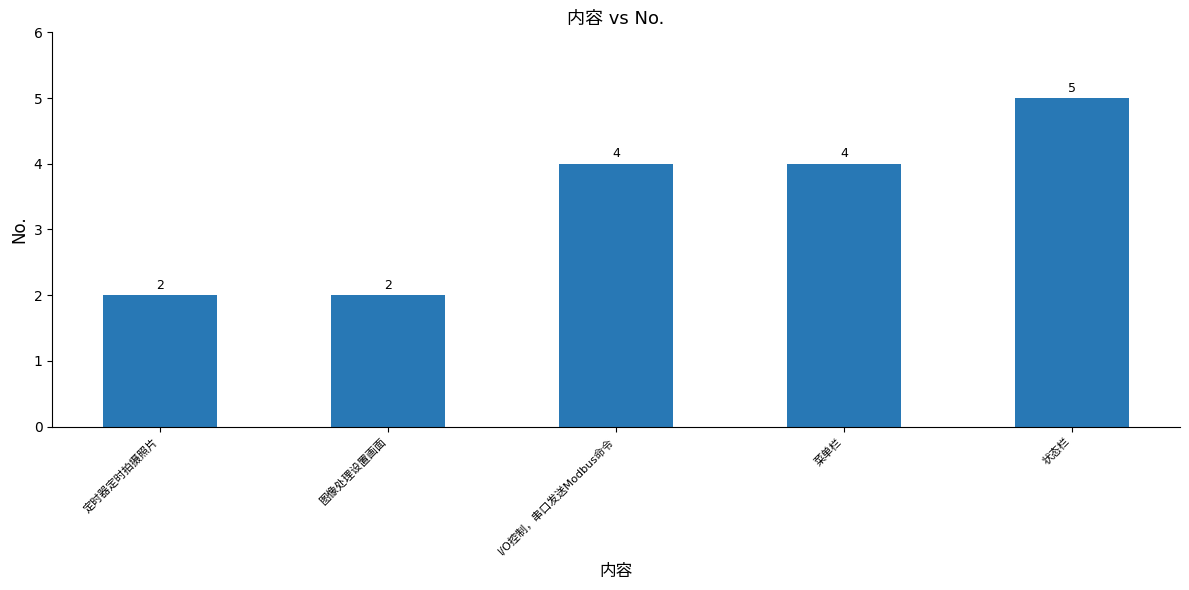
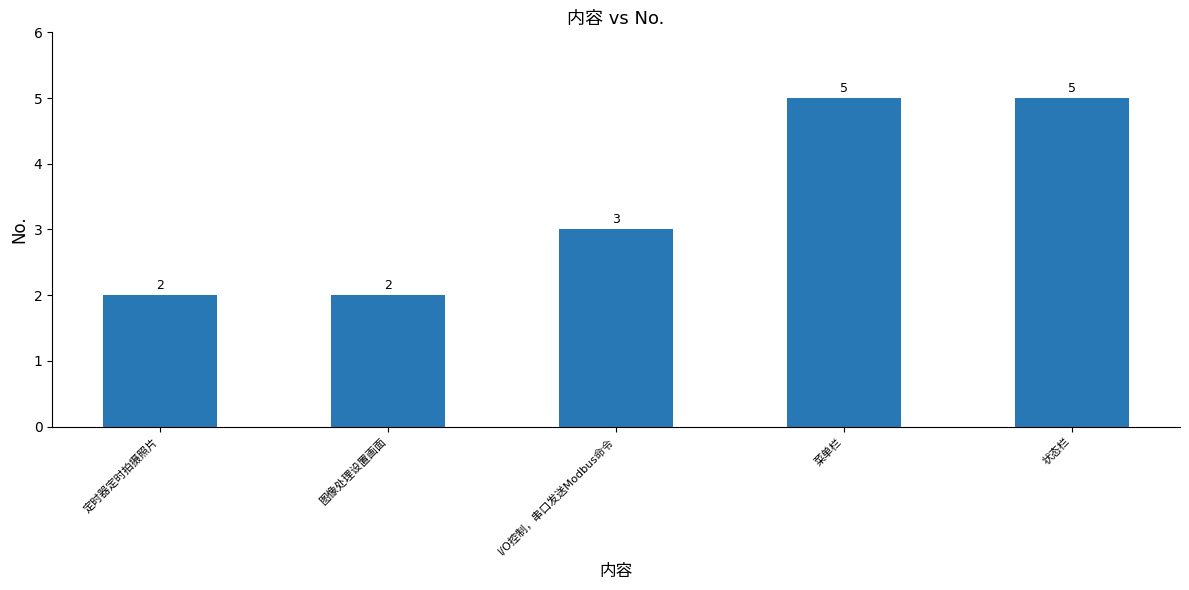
I/O控制，串口发送Modbus命令: 4 -> 3
菜单栏: 4 -> 5
